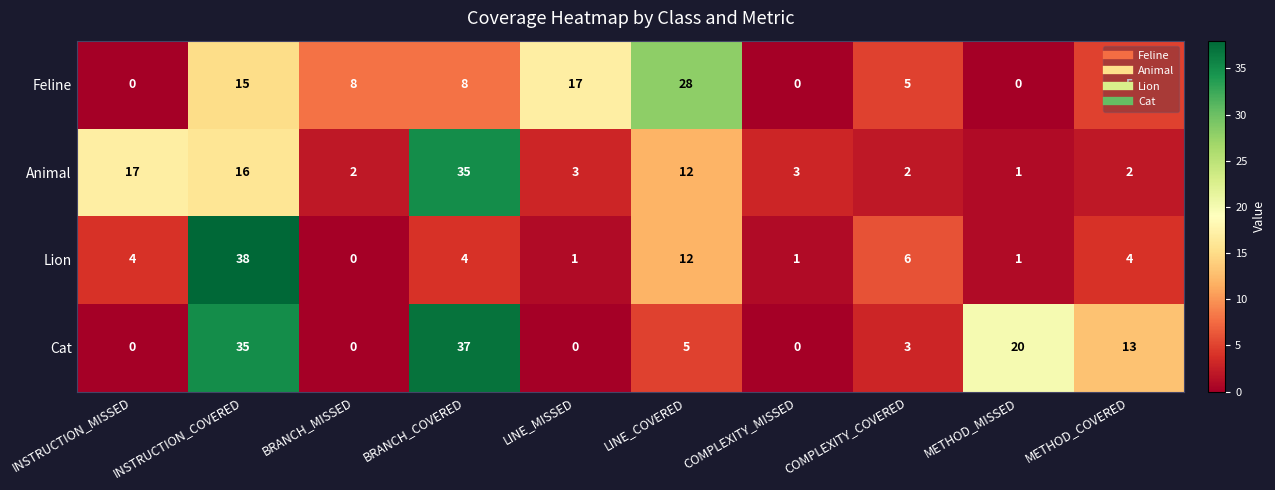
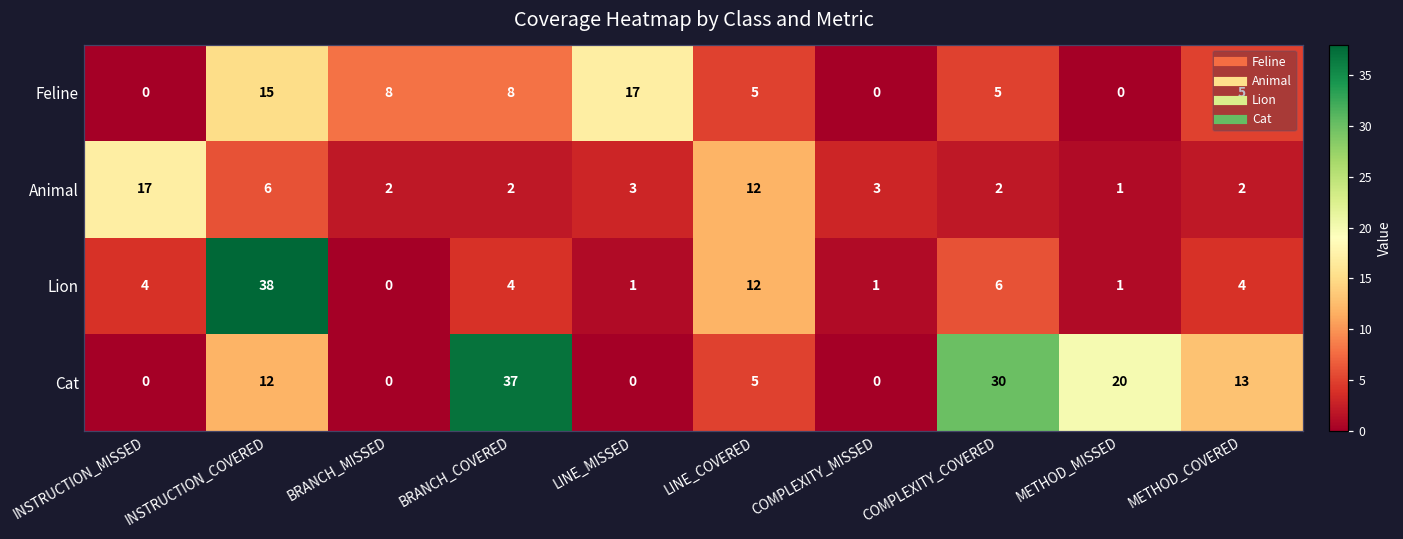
Feline, LINE_COVERED: 28 -> 5
Animal, INSTRUCTION_COVERED: 16 -> 6
Animal, BRANCH_COVERED: 35 -> 2
Cat, INSTRUCTION_COVERED: 35 -> 12
Cat, COMPLEXITY_COVERED: 3 -> 30
